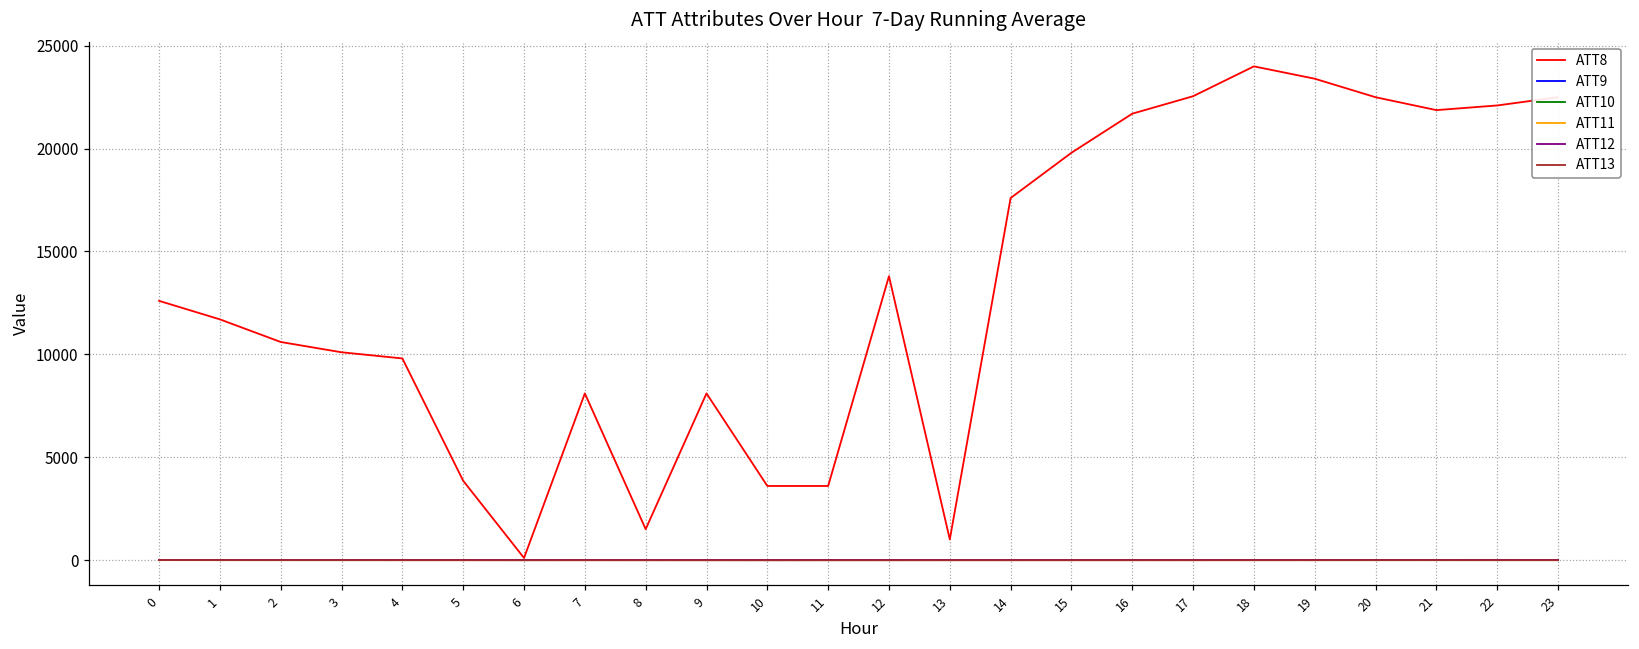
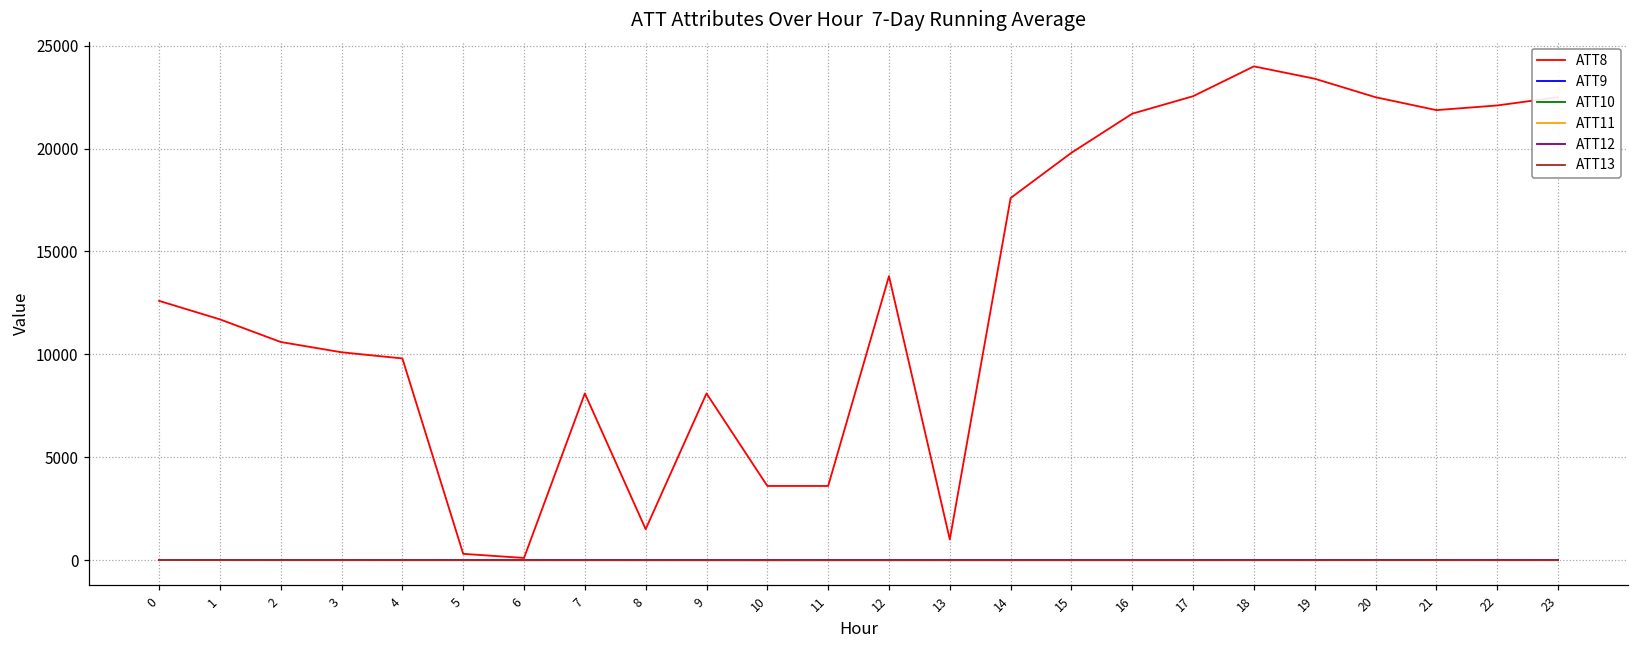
ATT8, 5: 3900 -> 300
